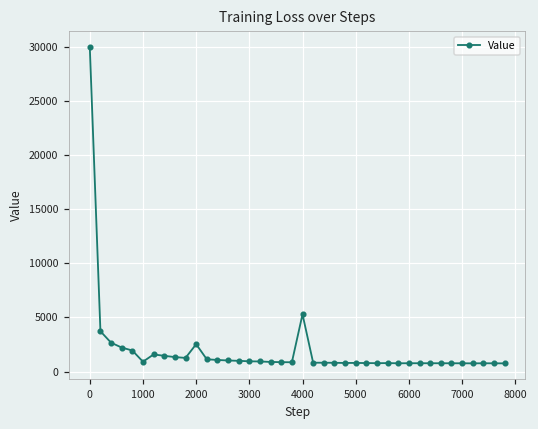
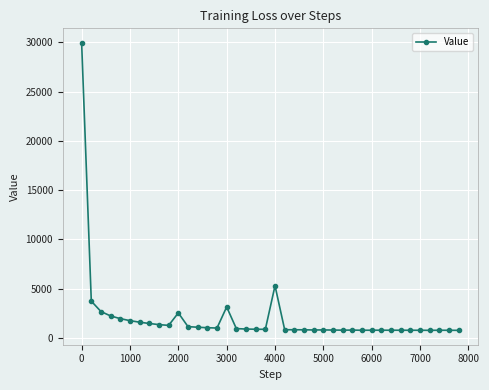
1000: 1000 -> 2000
3000: 1000 -> 3000
